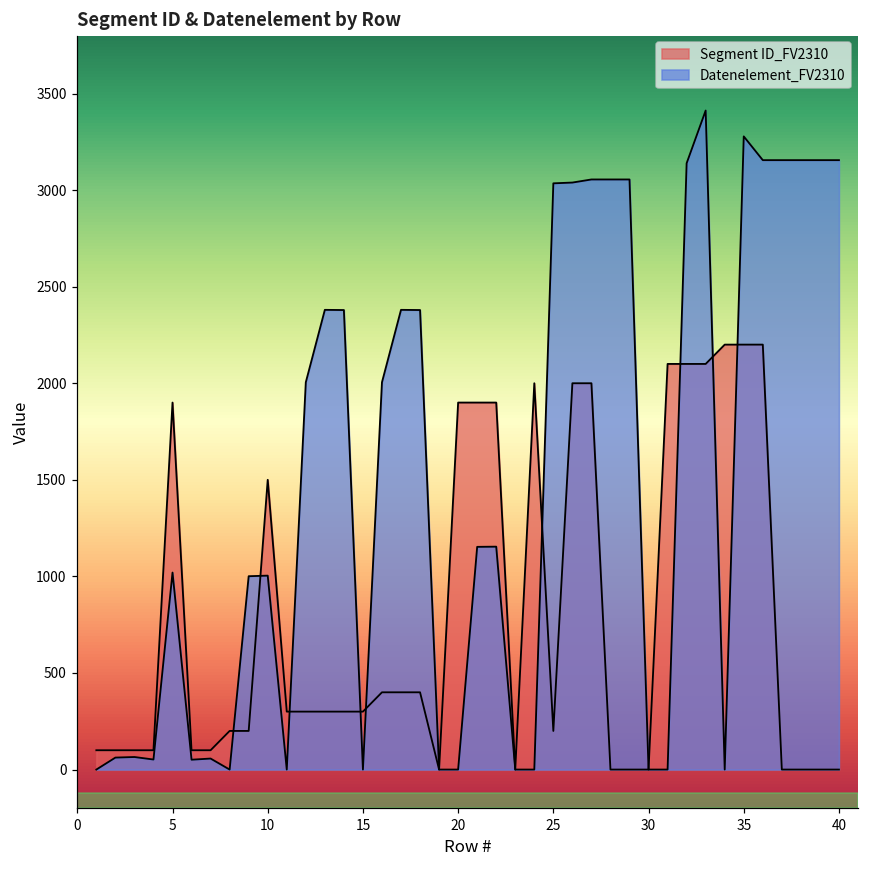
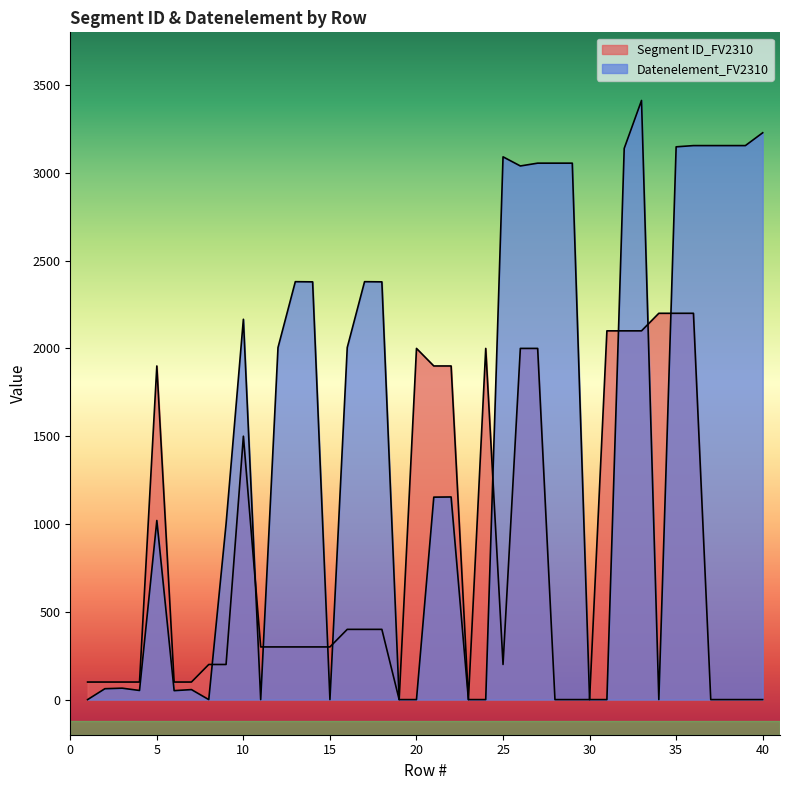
Datenelement_FV2310, 10: 1000 -> 2170
Segment ID_FV2310, 20: 1900 -> 2000
Datenelement_FV2310, 25: 3040 -> 3090
Datenelement_FV2310, 35: 3280 -> 3150
Datenelement_FV2310, 40: 3160 -> 3230
